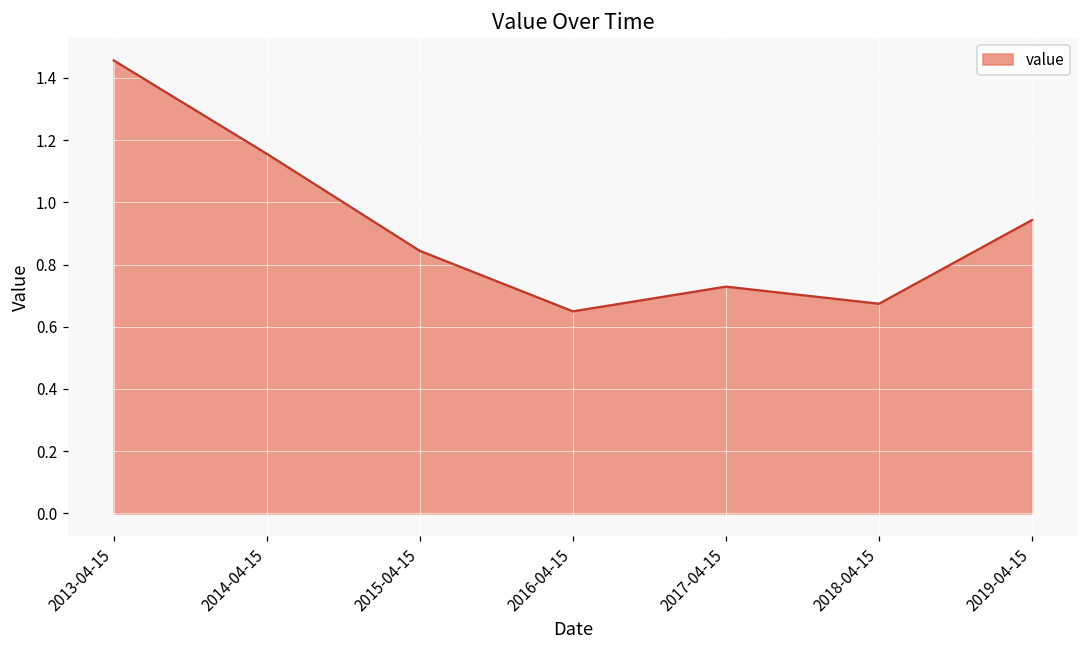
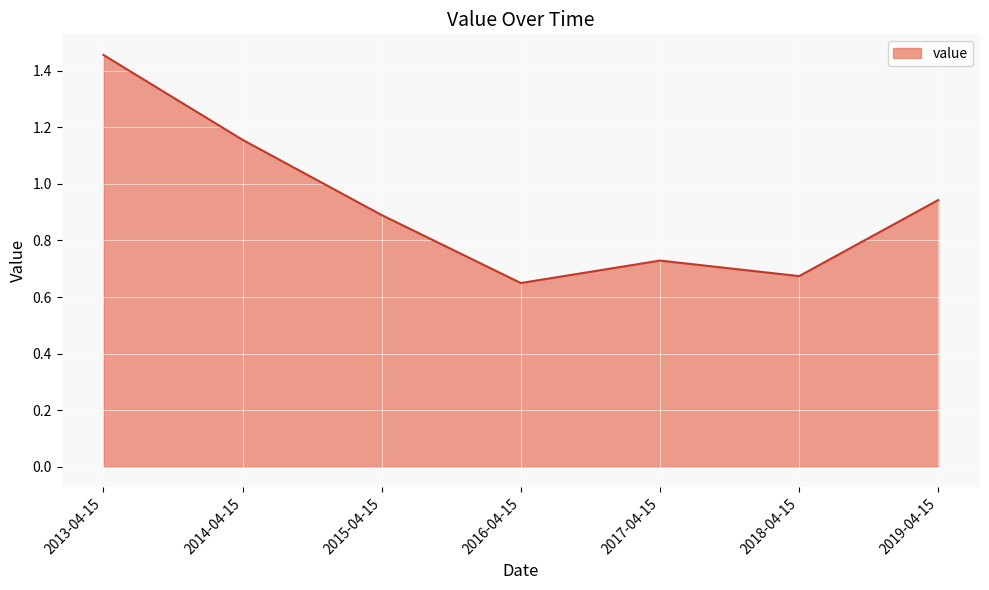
2015-04-15: 0.84 -> 0.89
